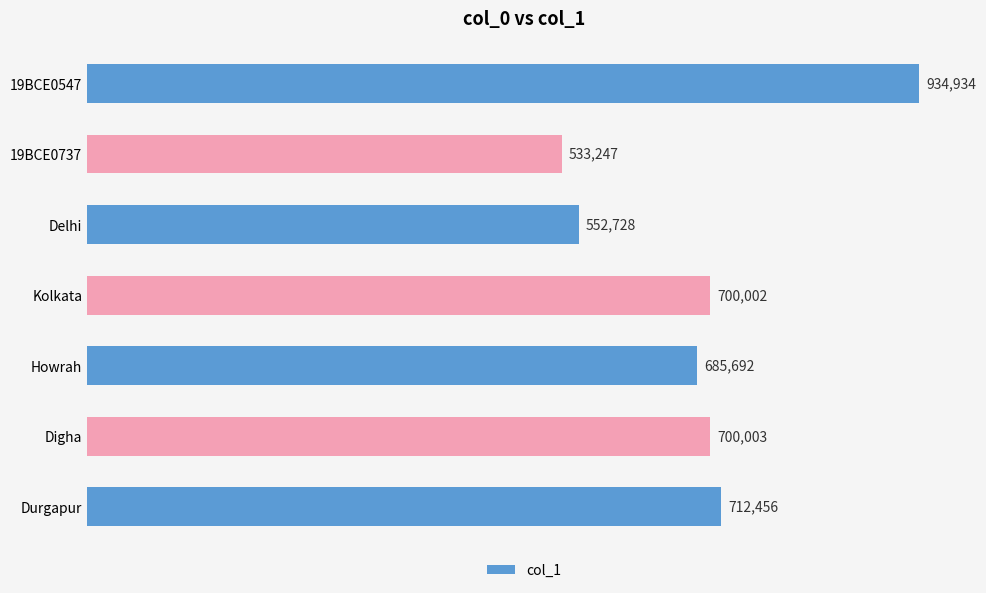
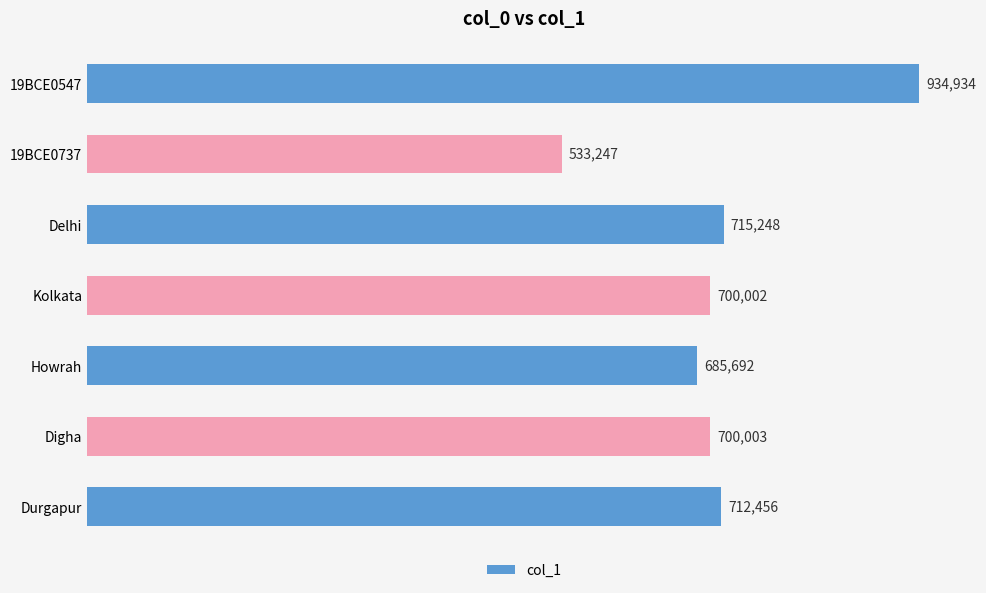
Delhi: 552,728 -> 715,248
